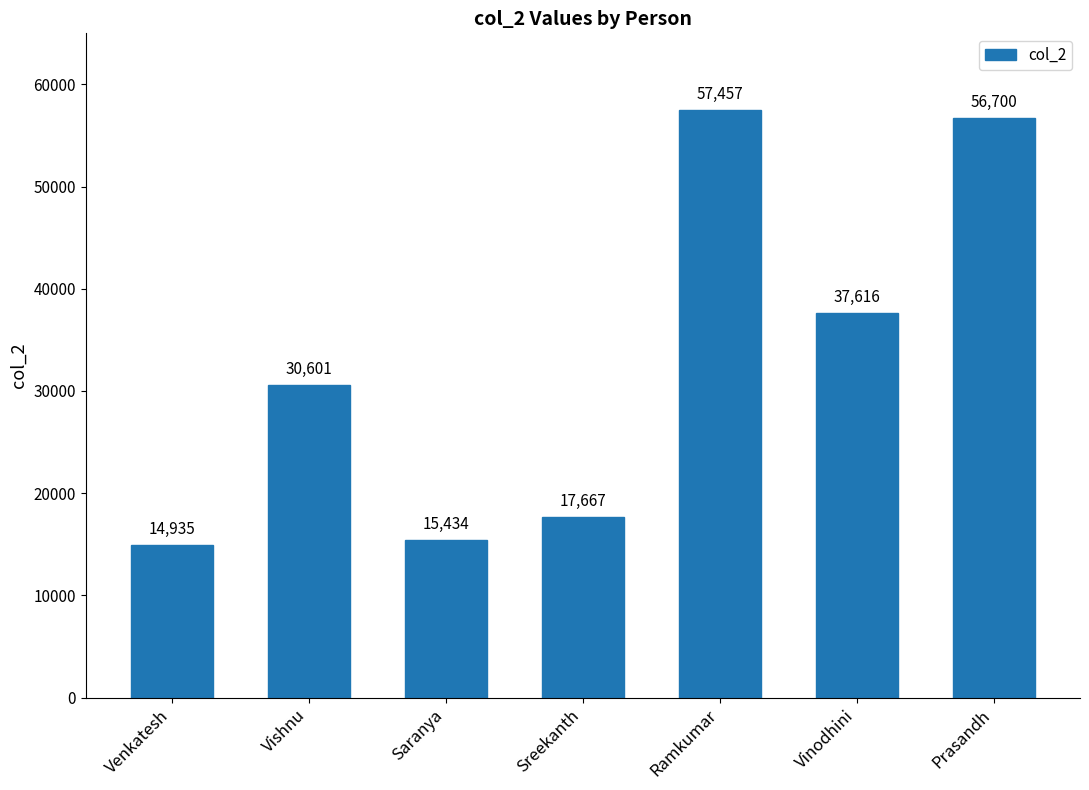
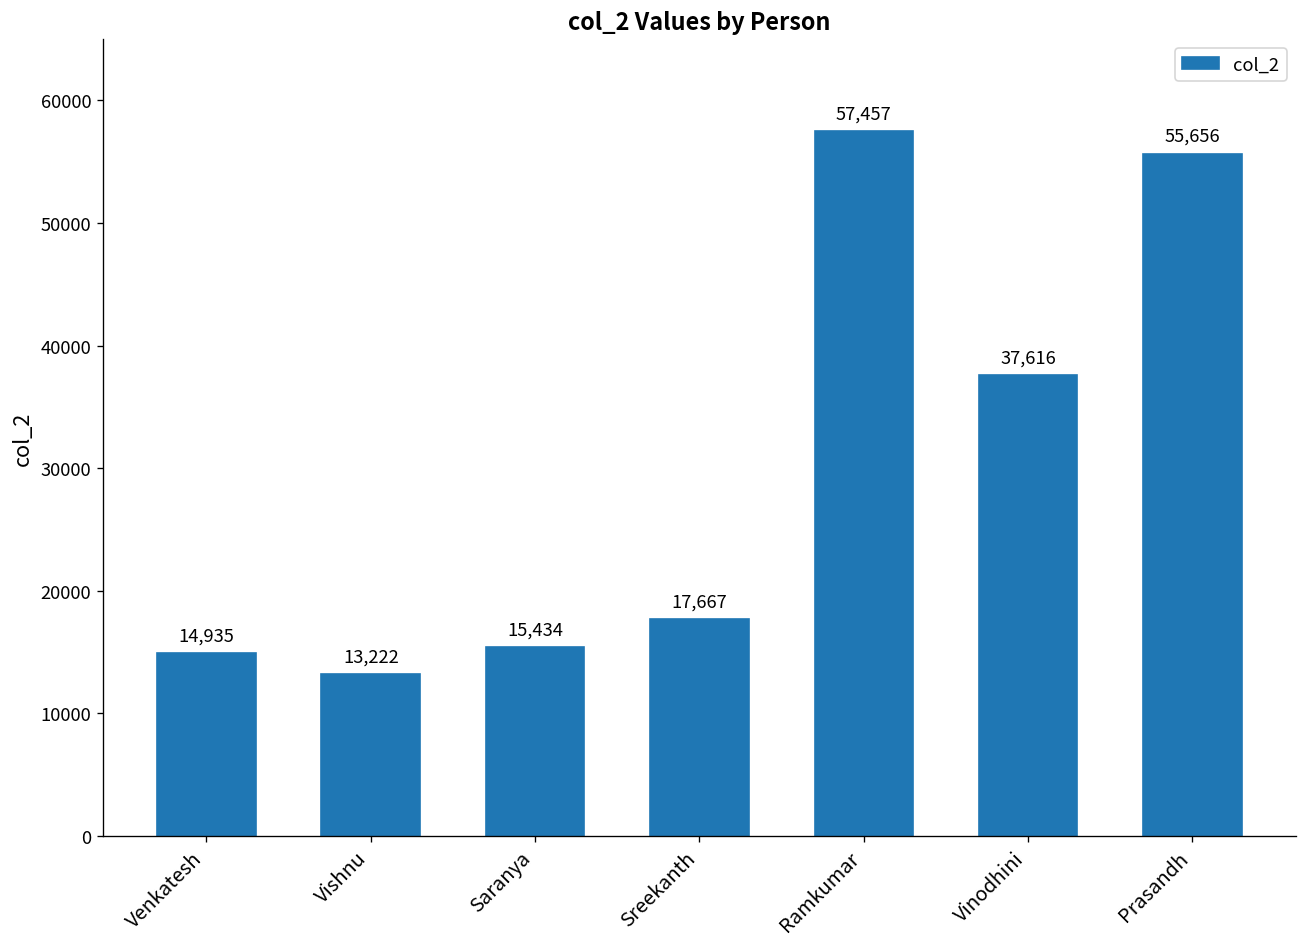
Vishnu: 30,601 -> 13,222
Prasandh: 56,700 -> 55,656
